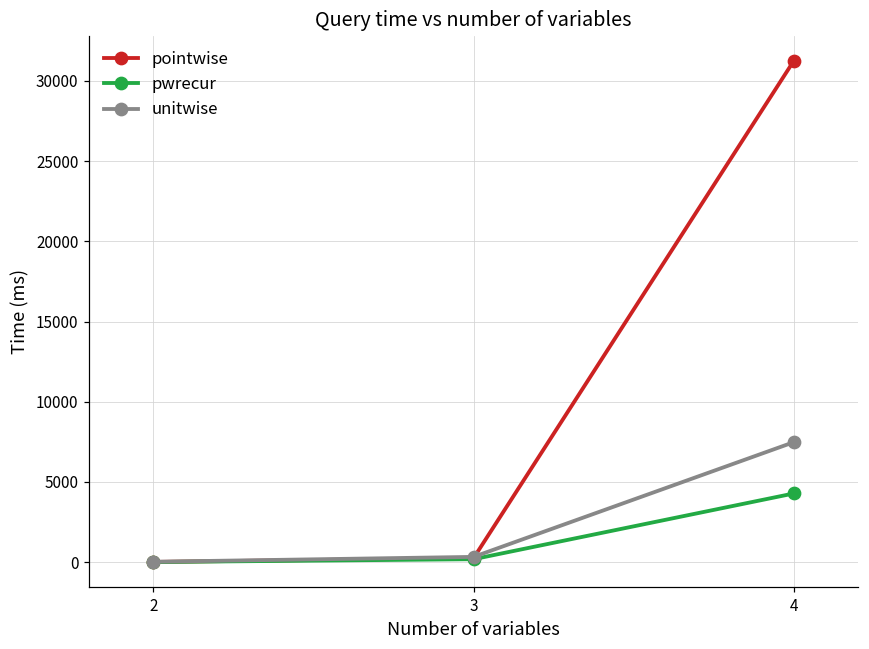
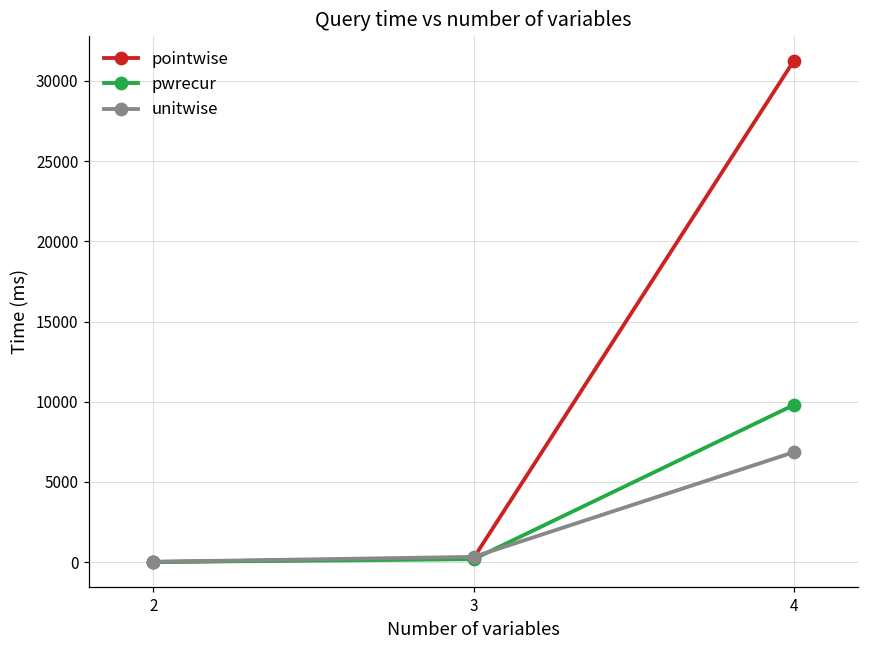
pwrecur, 4: 4300 -> 9800
unitwise, 4: 7500 -> 6900
